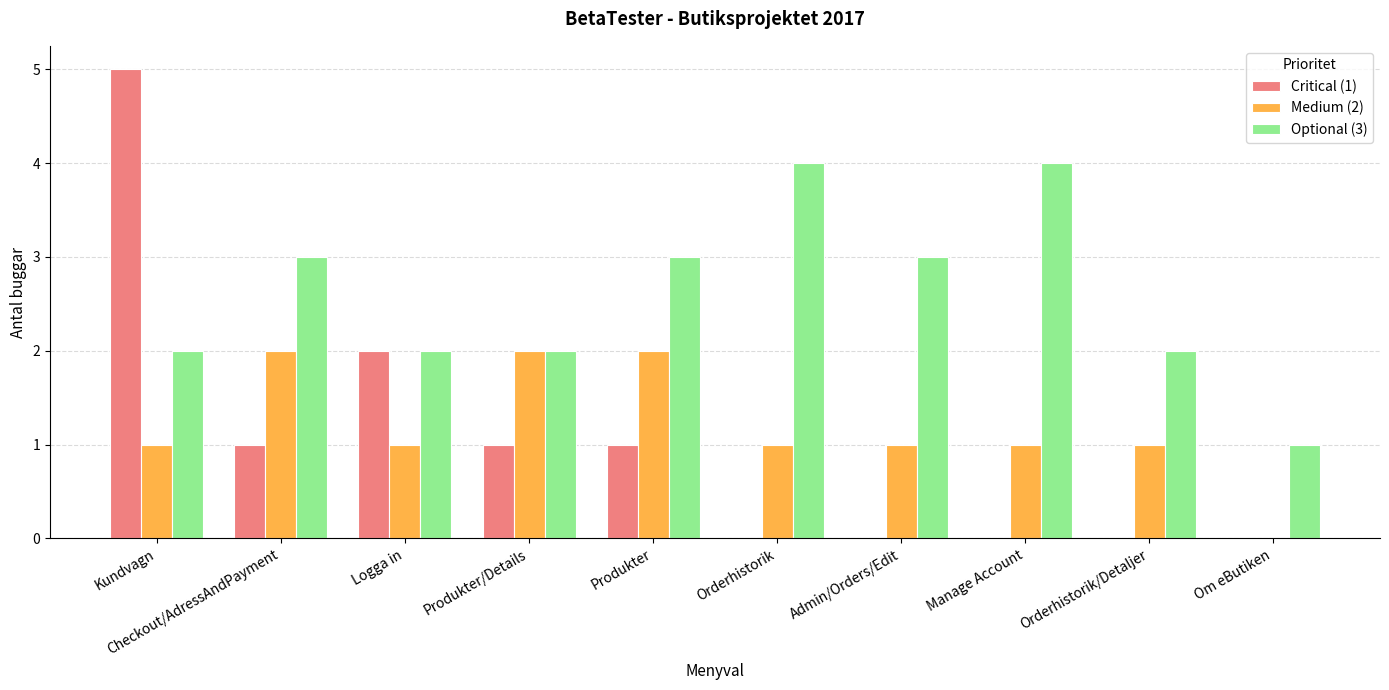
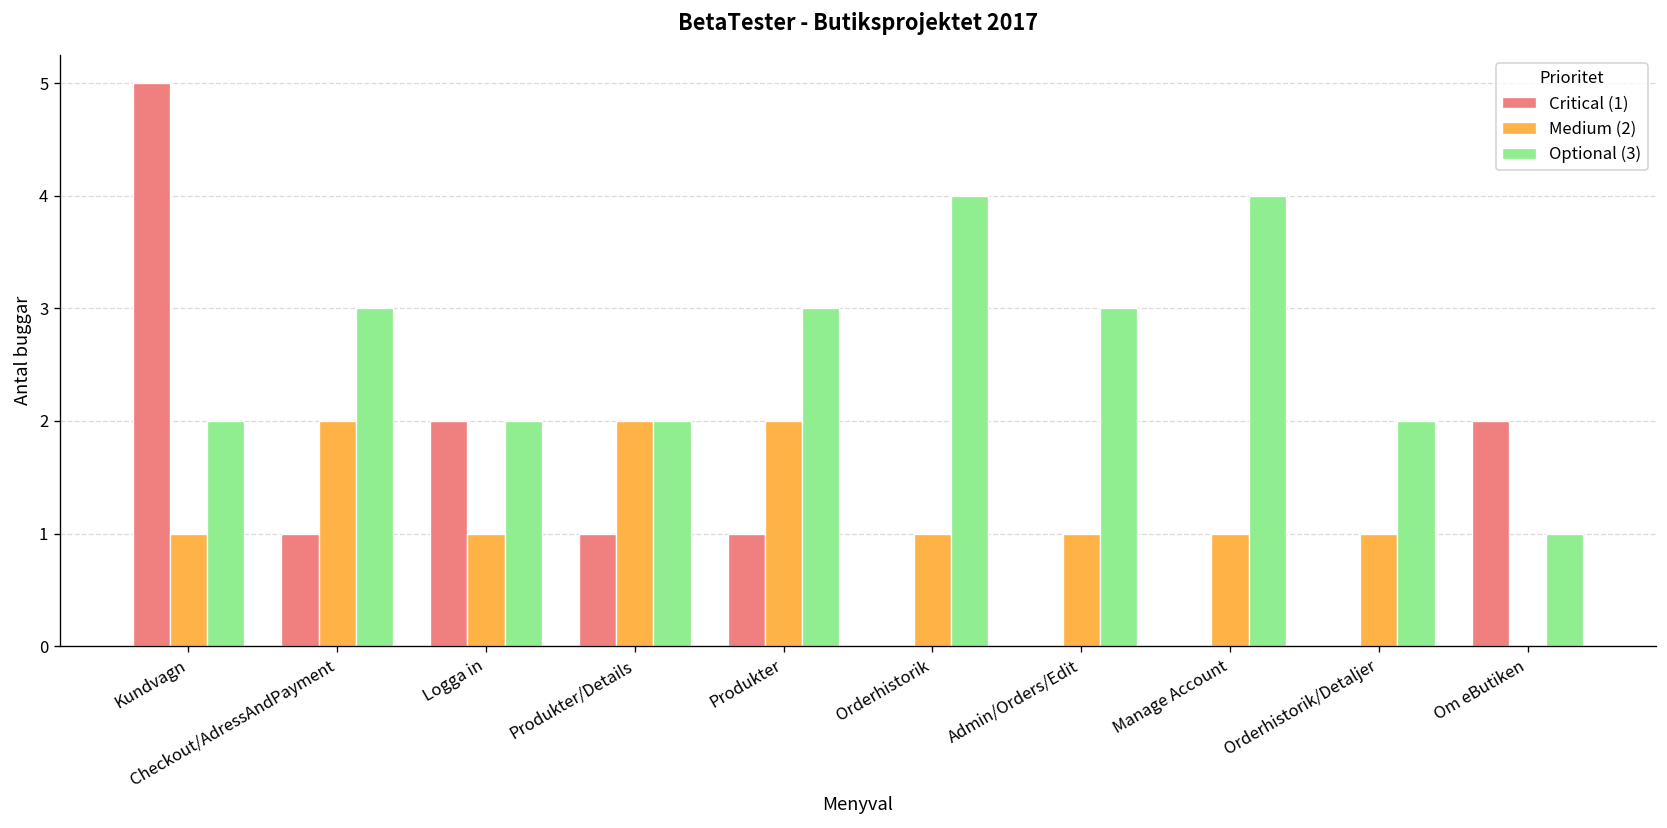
Critical (1), Om eButiken: 0 -> 2
